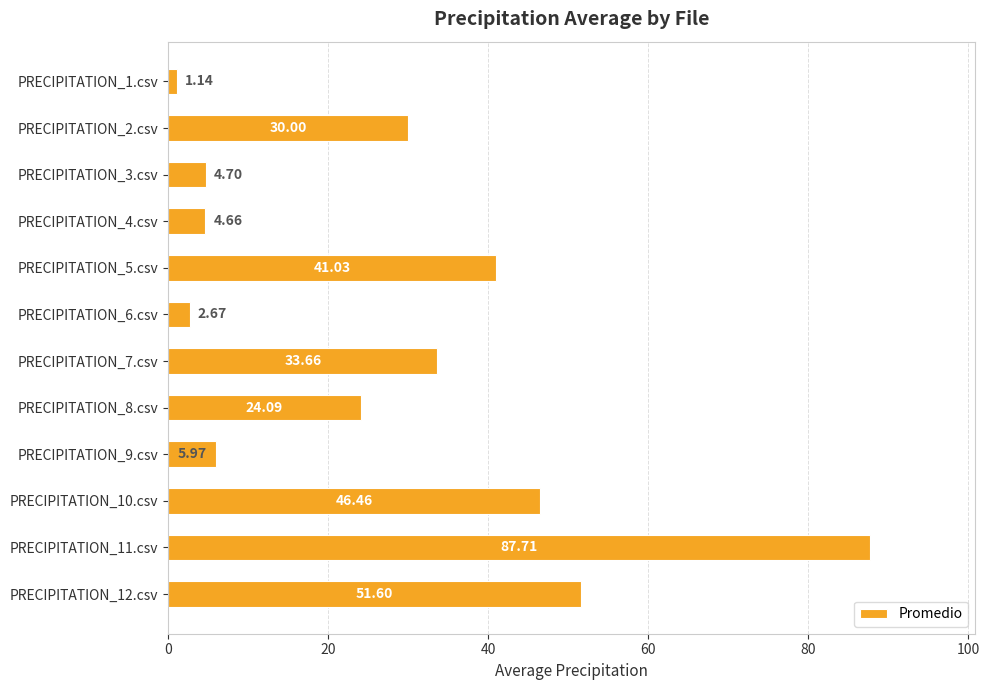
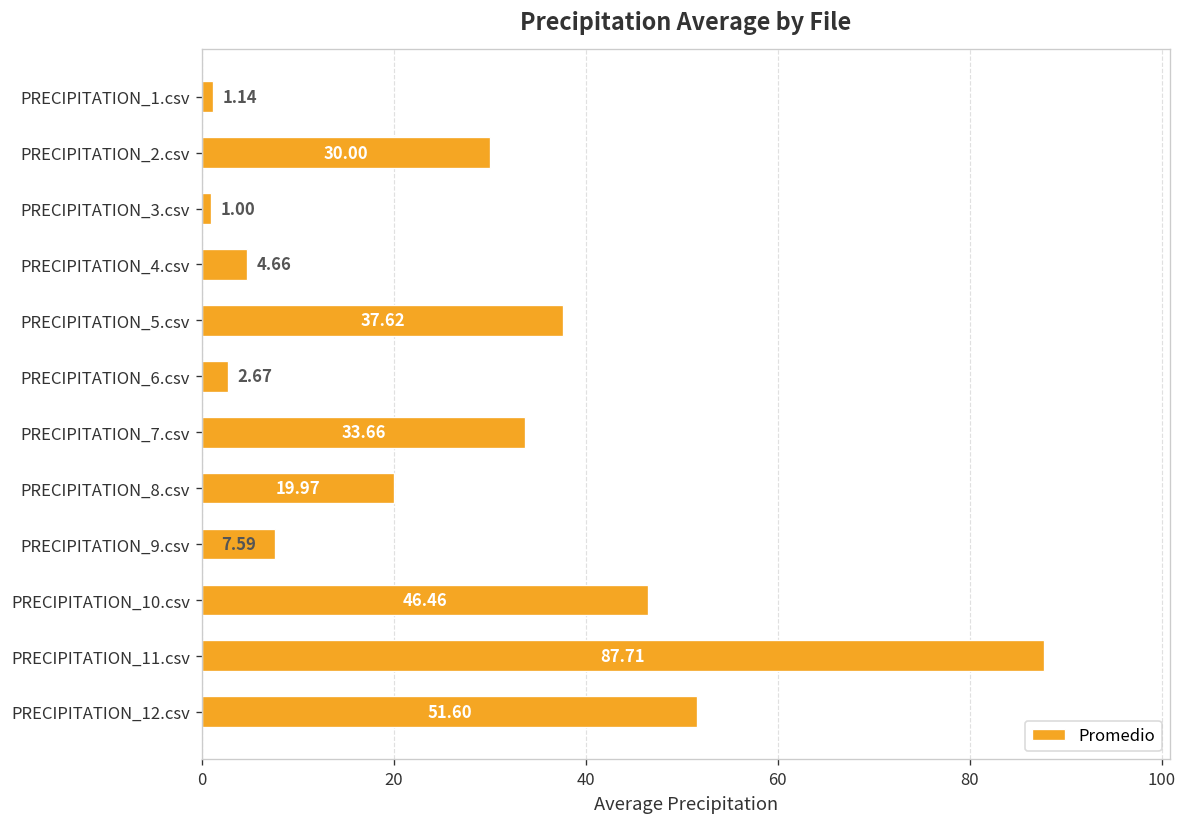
PRECIPITATION_3.csv: 4.70 -> 1.00
PRECIPITATION_5.csv: 41.03 -> 37.62
PRECIPITATION_8.csv: 24.09 -> 19.97
PRECIPITATION_9.csv: 5.97 -> 7.59
